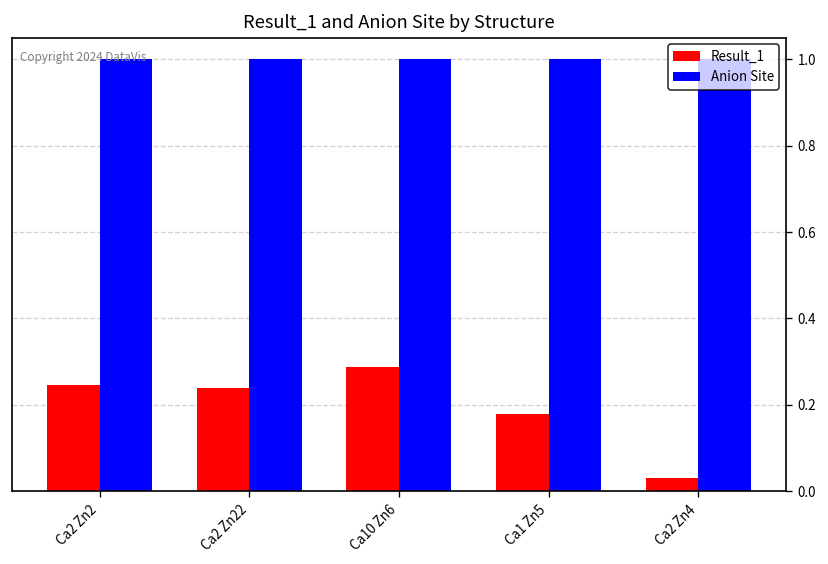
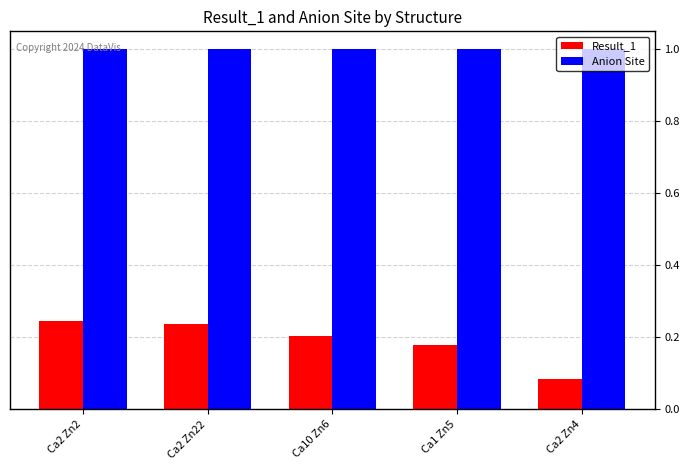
Result_1, Ca10 Zn6: 0.29 -> 0.20
Result_1, Ca2 Zn4: 0.03 -> 0.08
